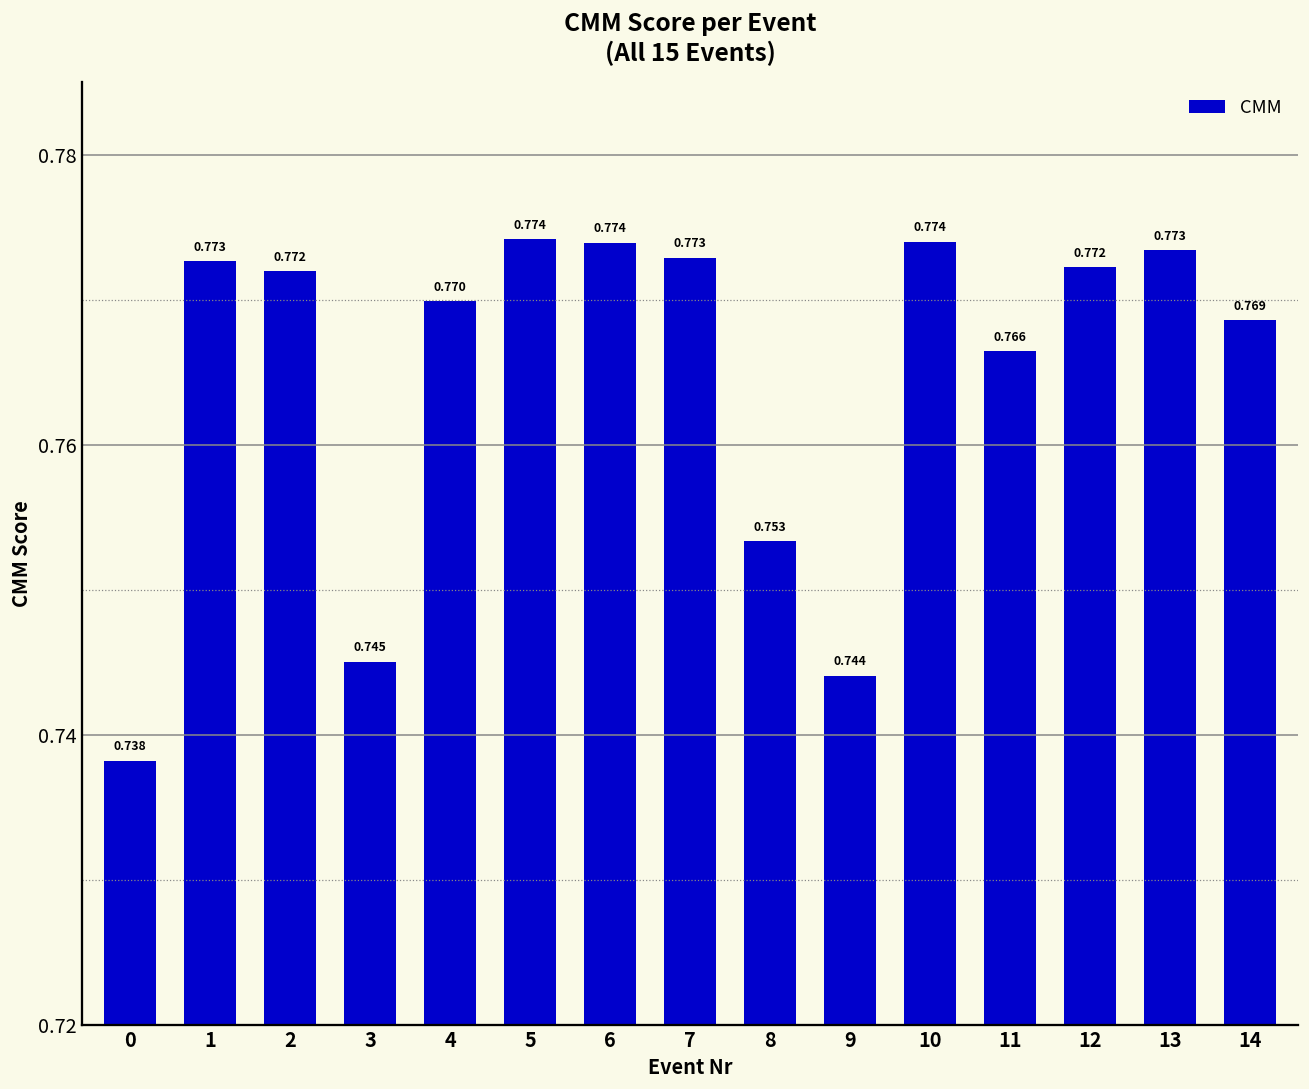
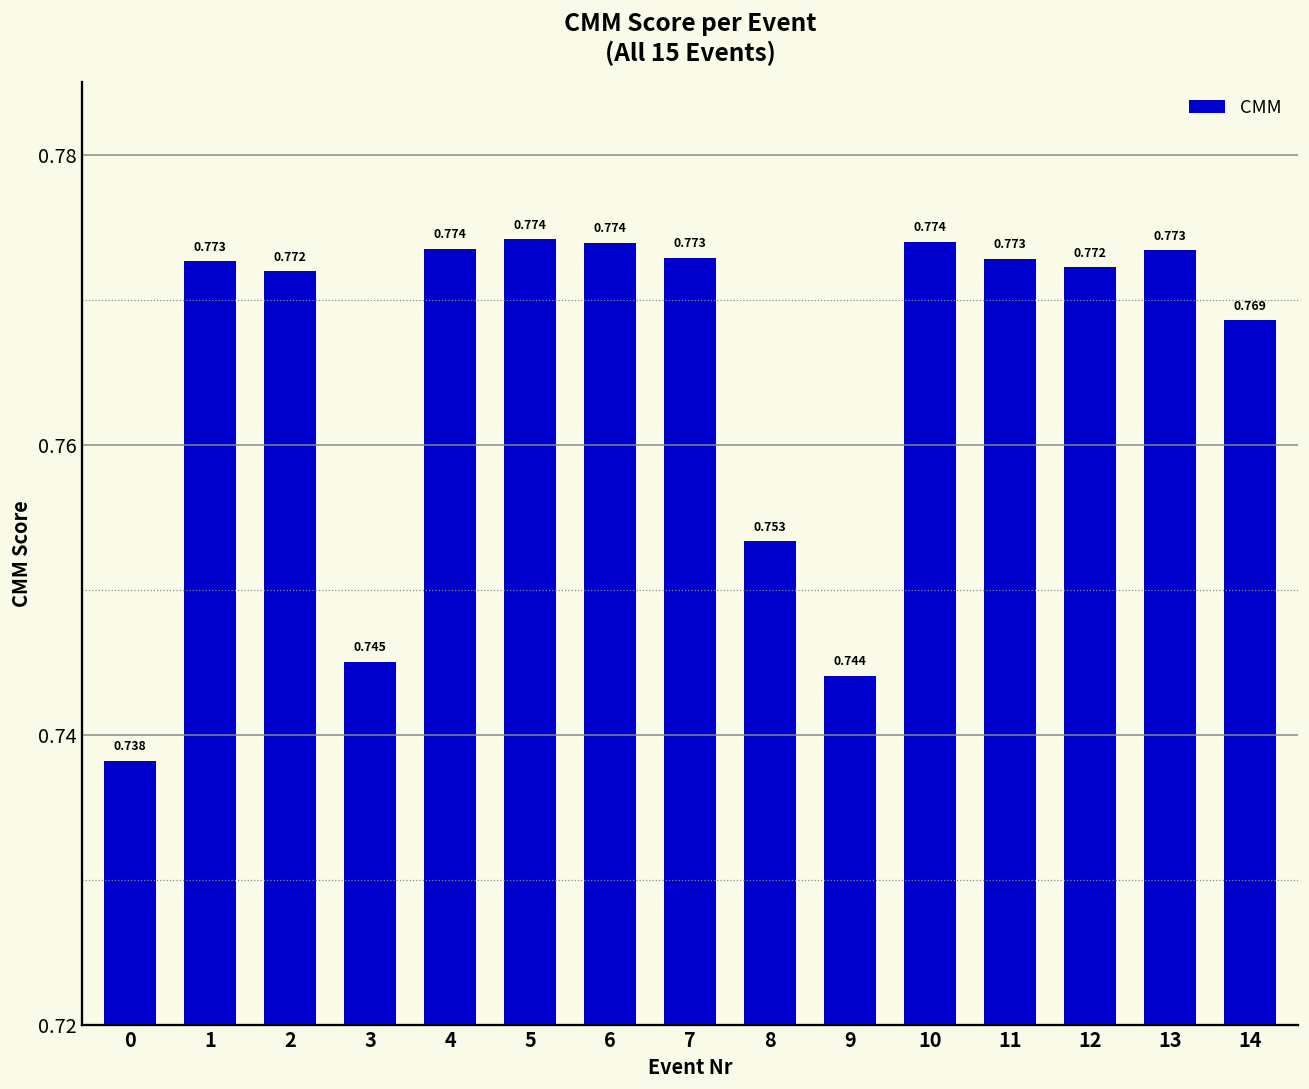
4: 0.770 -> 0.774
11: 0.766 -> 0.773
